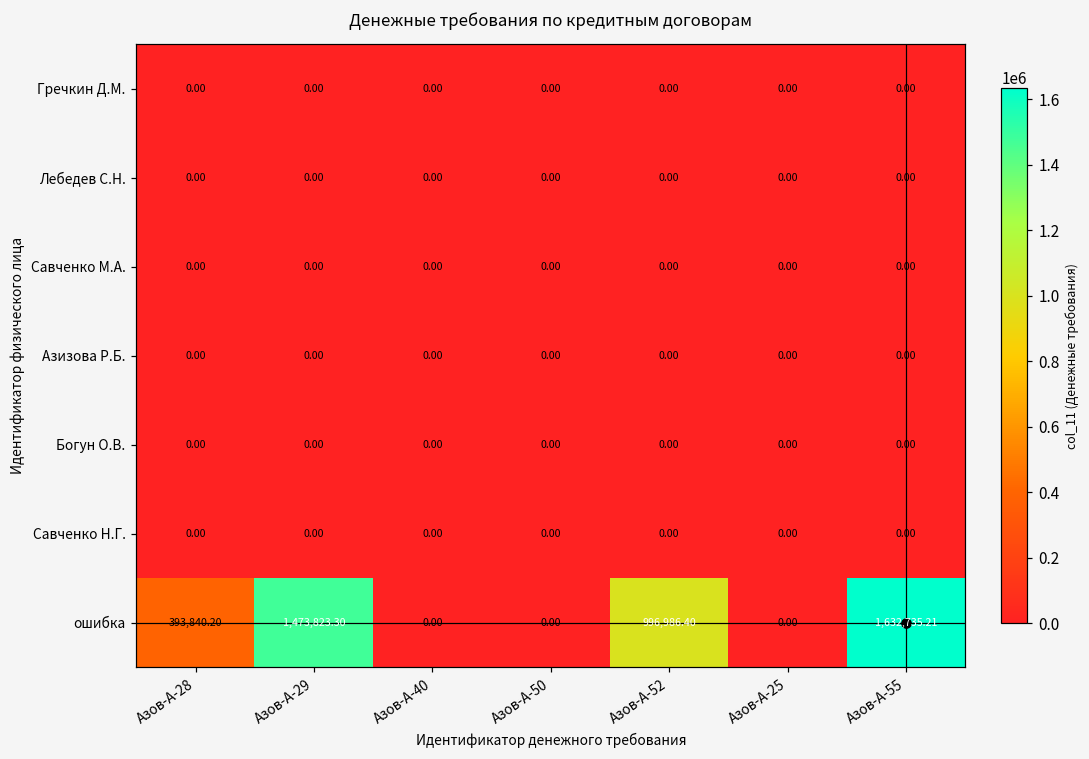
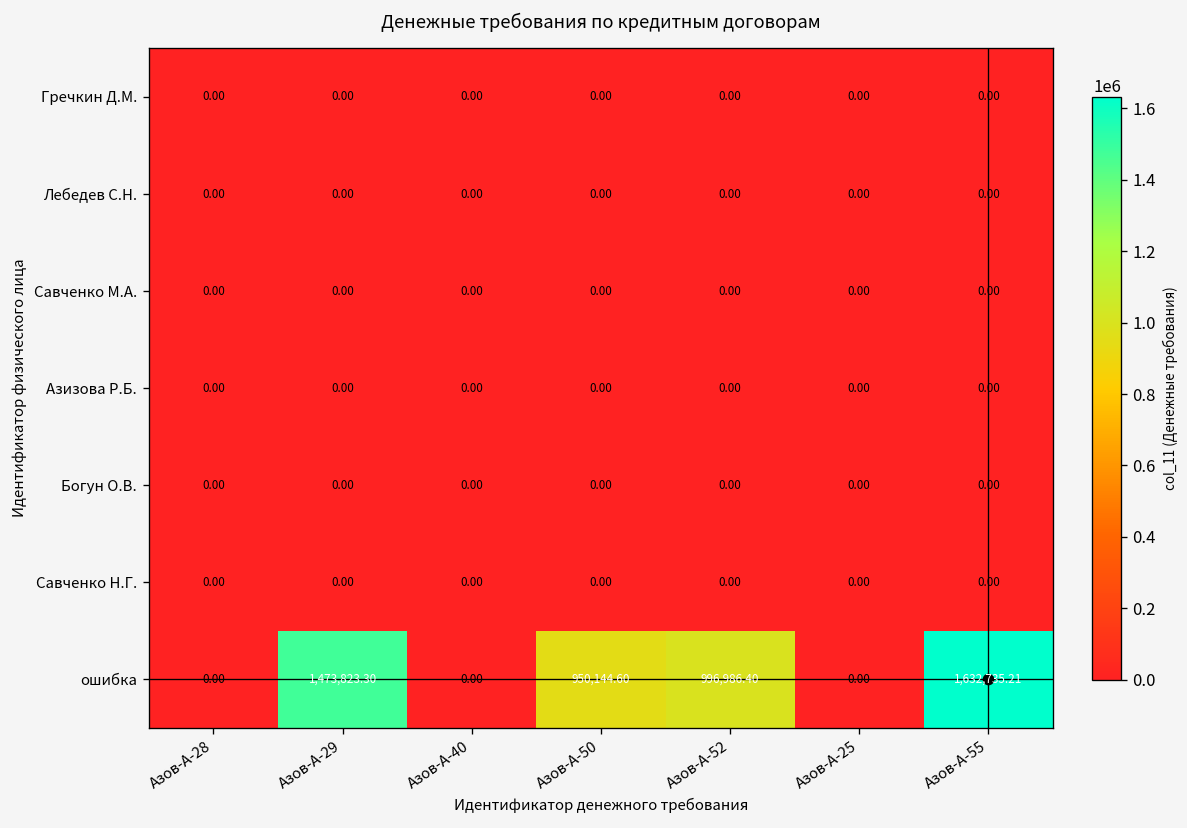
ошибка, Азов-А-28: 393,840.20 -> 0.00
ошибка, Азов-А-50: 0.00 -> 950,144.60
